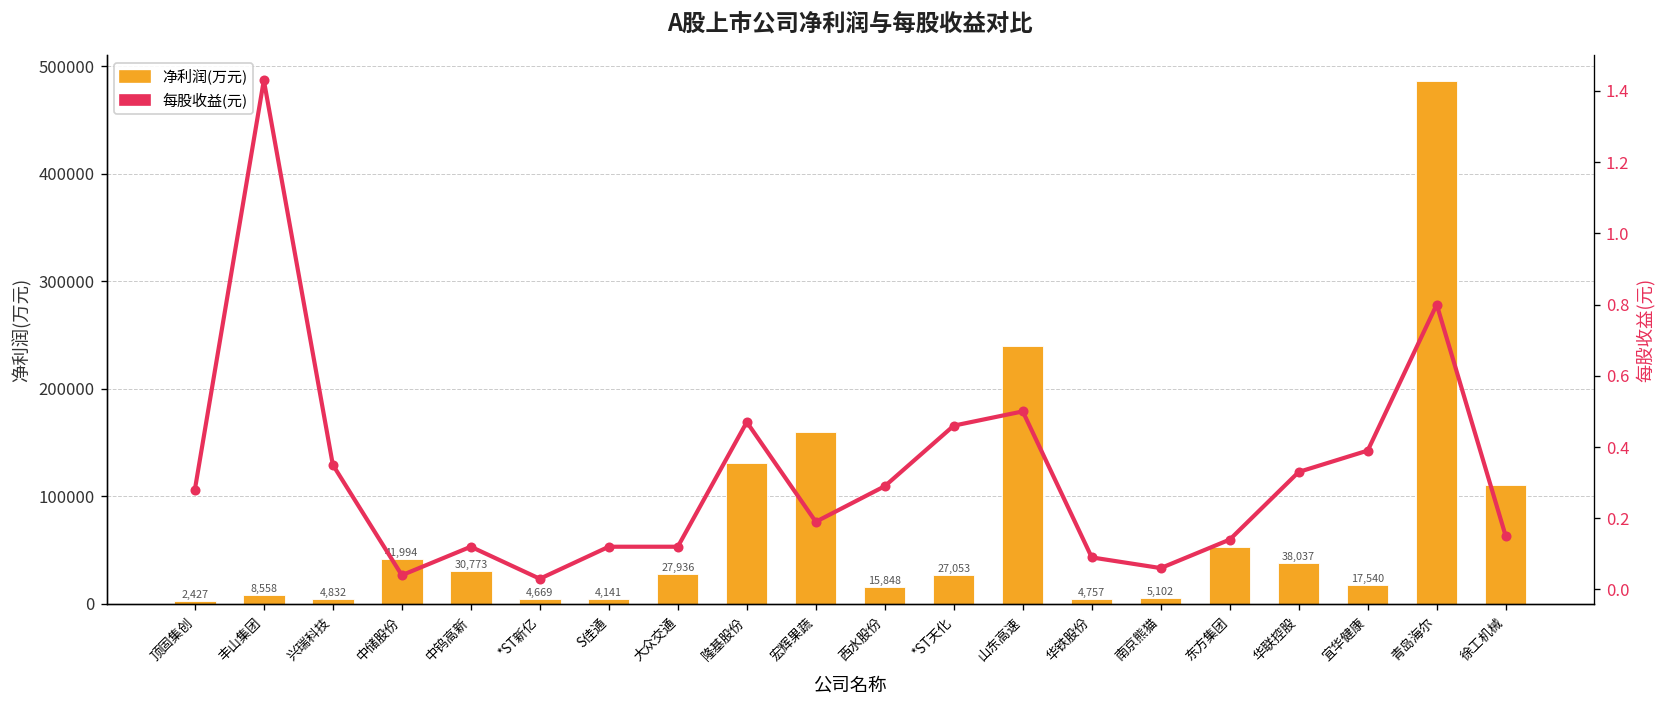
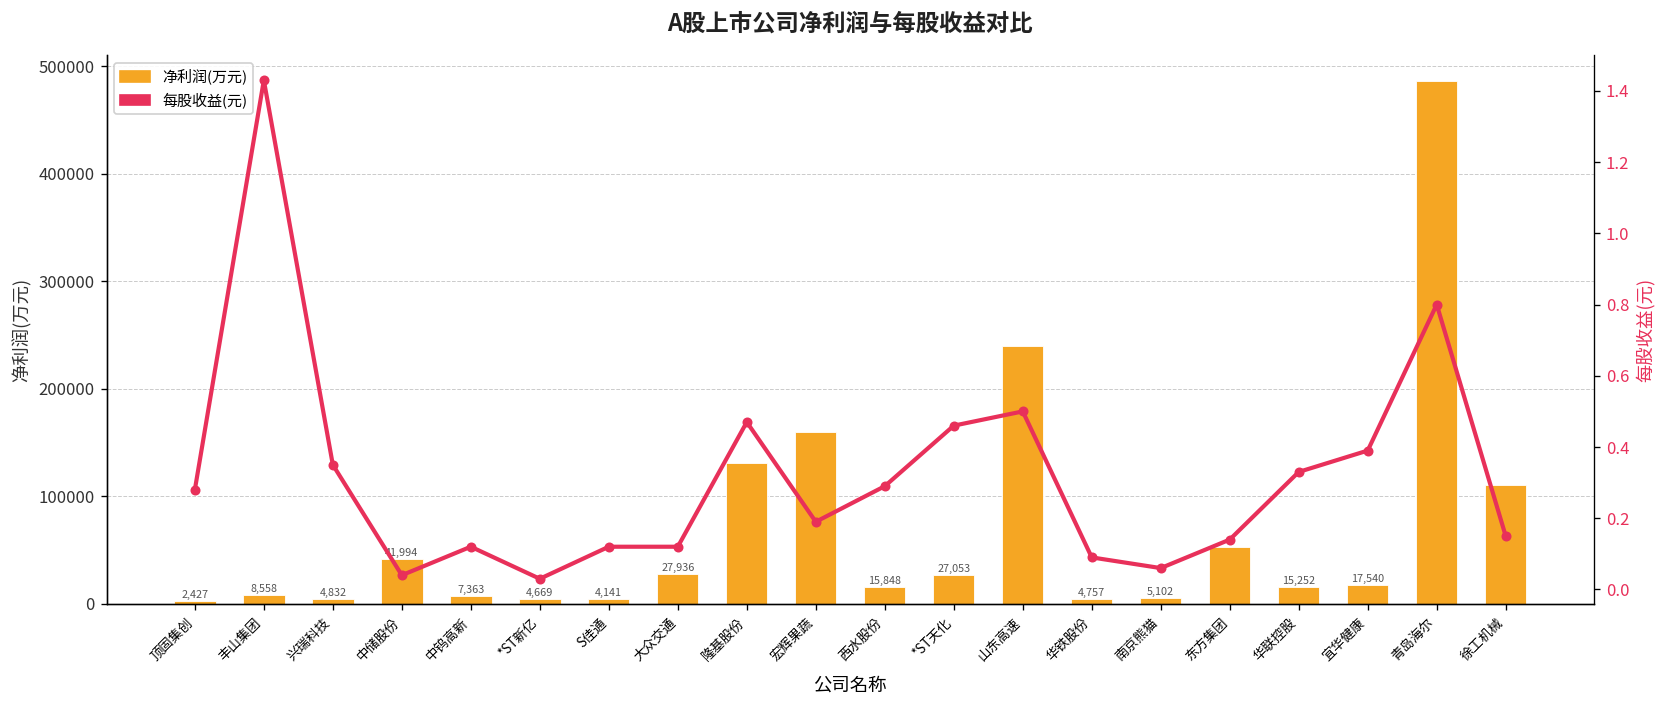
净利润(万元), 中钨高新: 30,773 -> 7,363
净利润(万元), 华联控股: 38,037 -> 15,252
